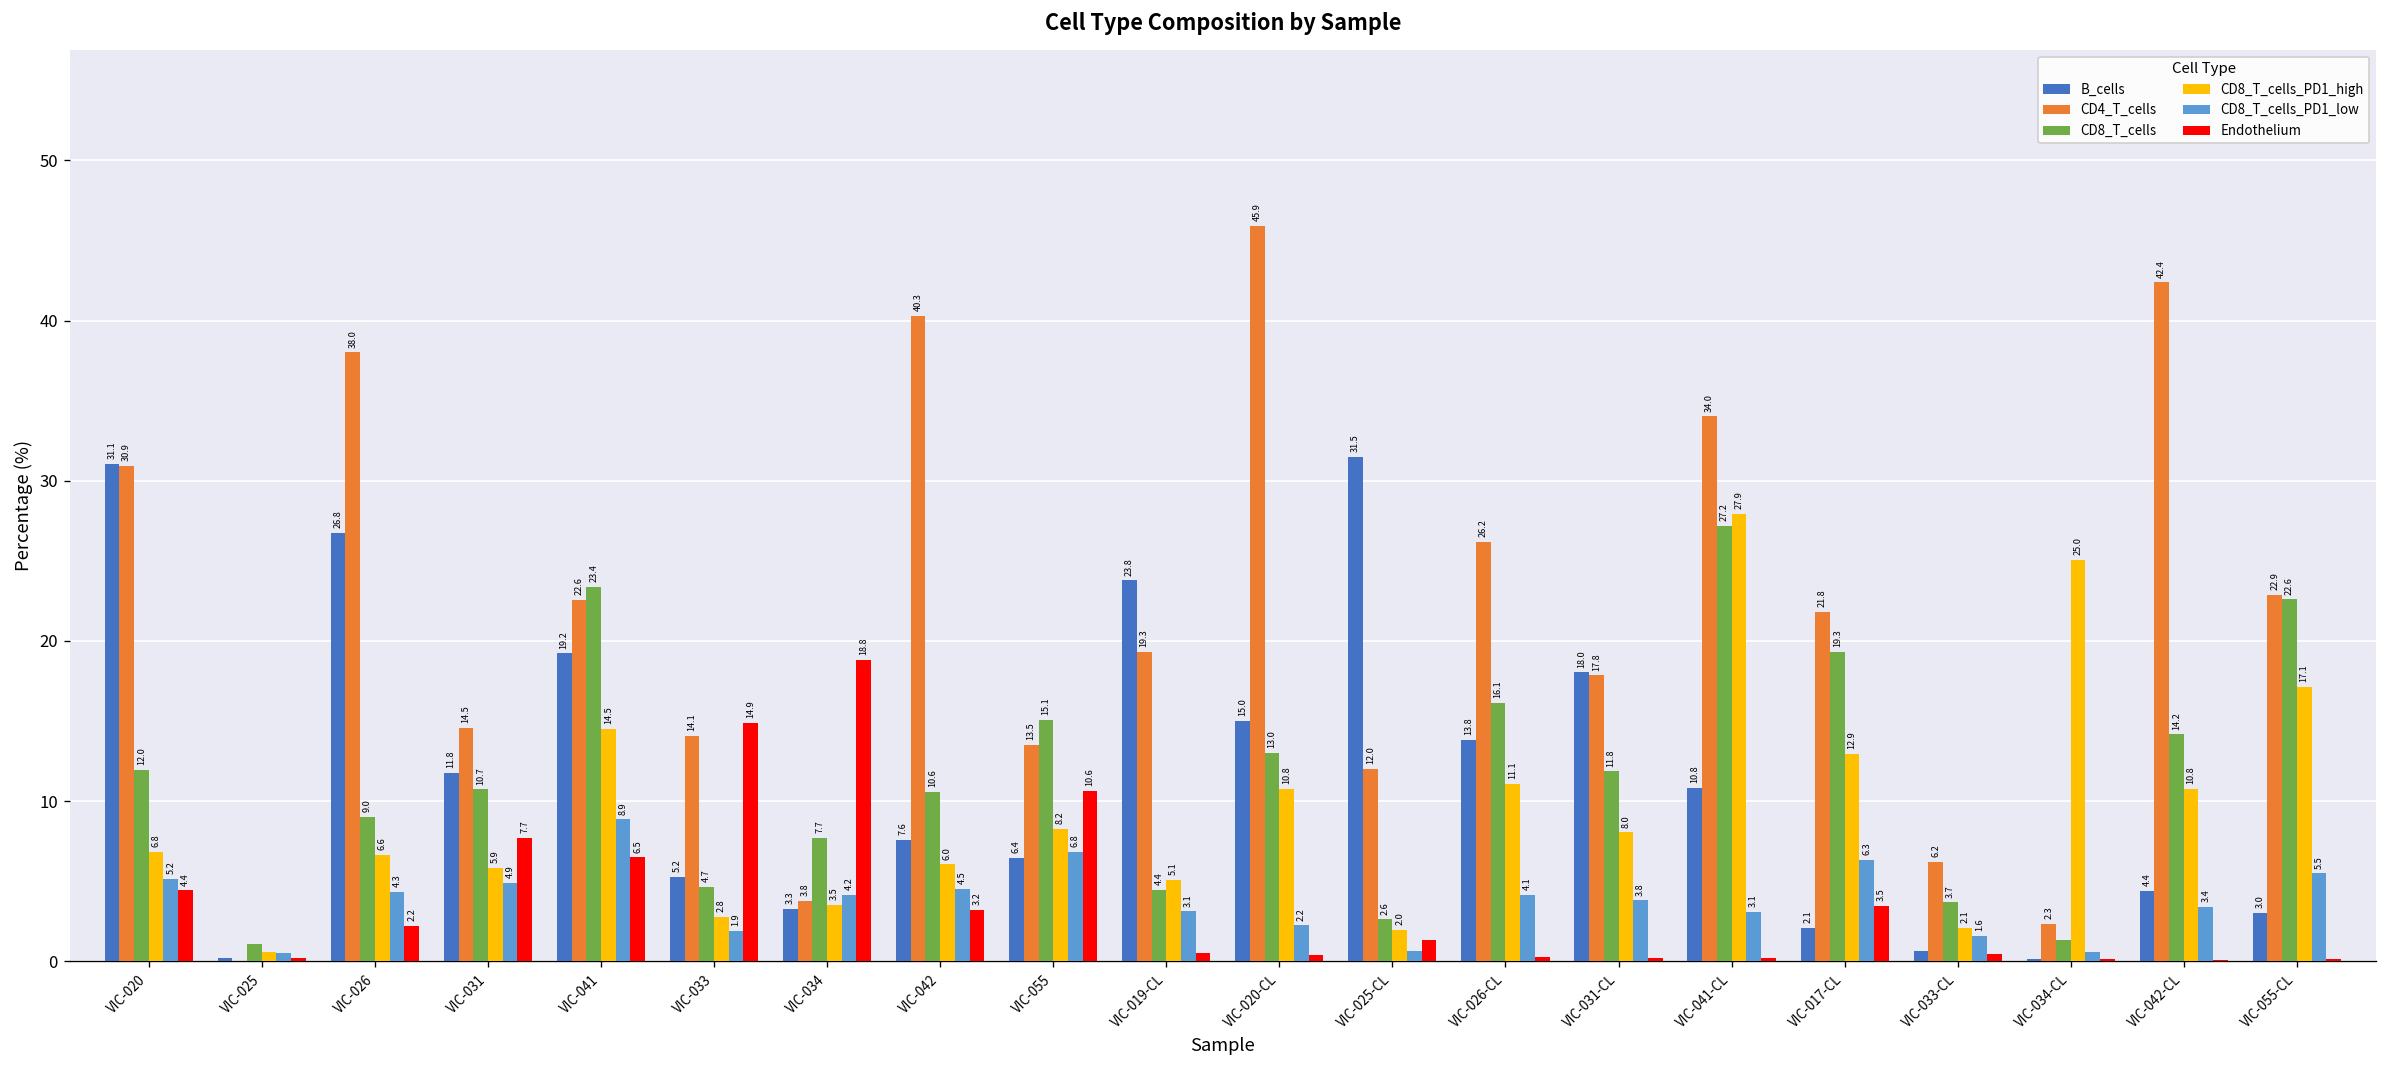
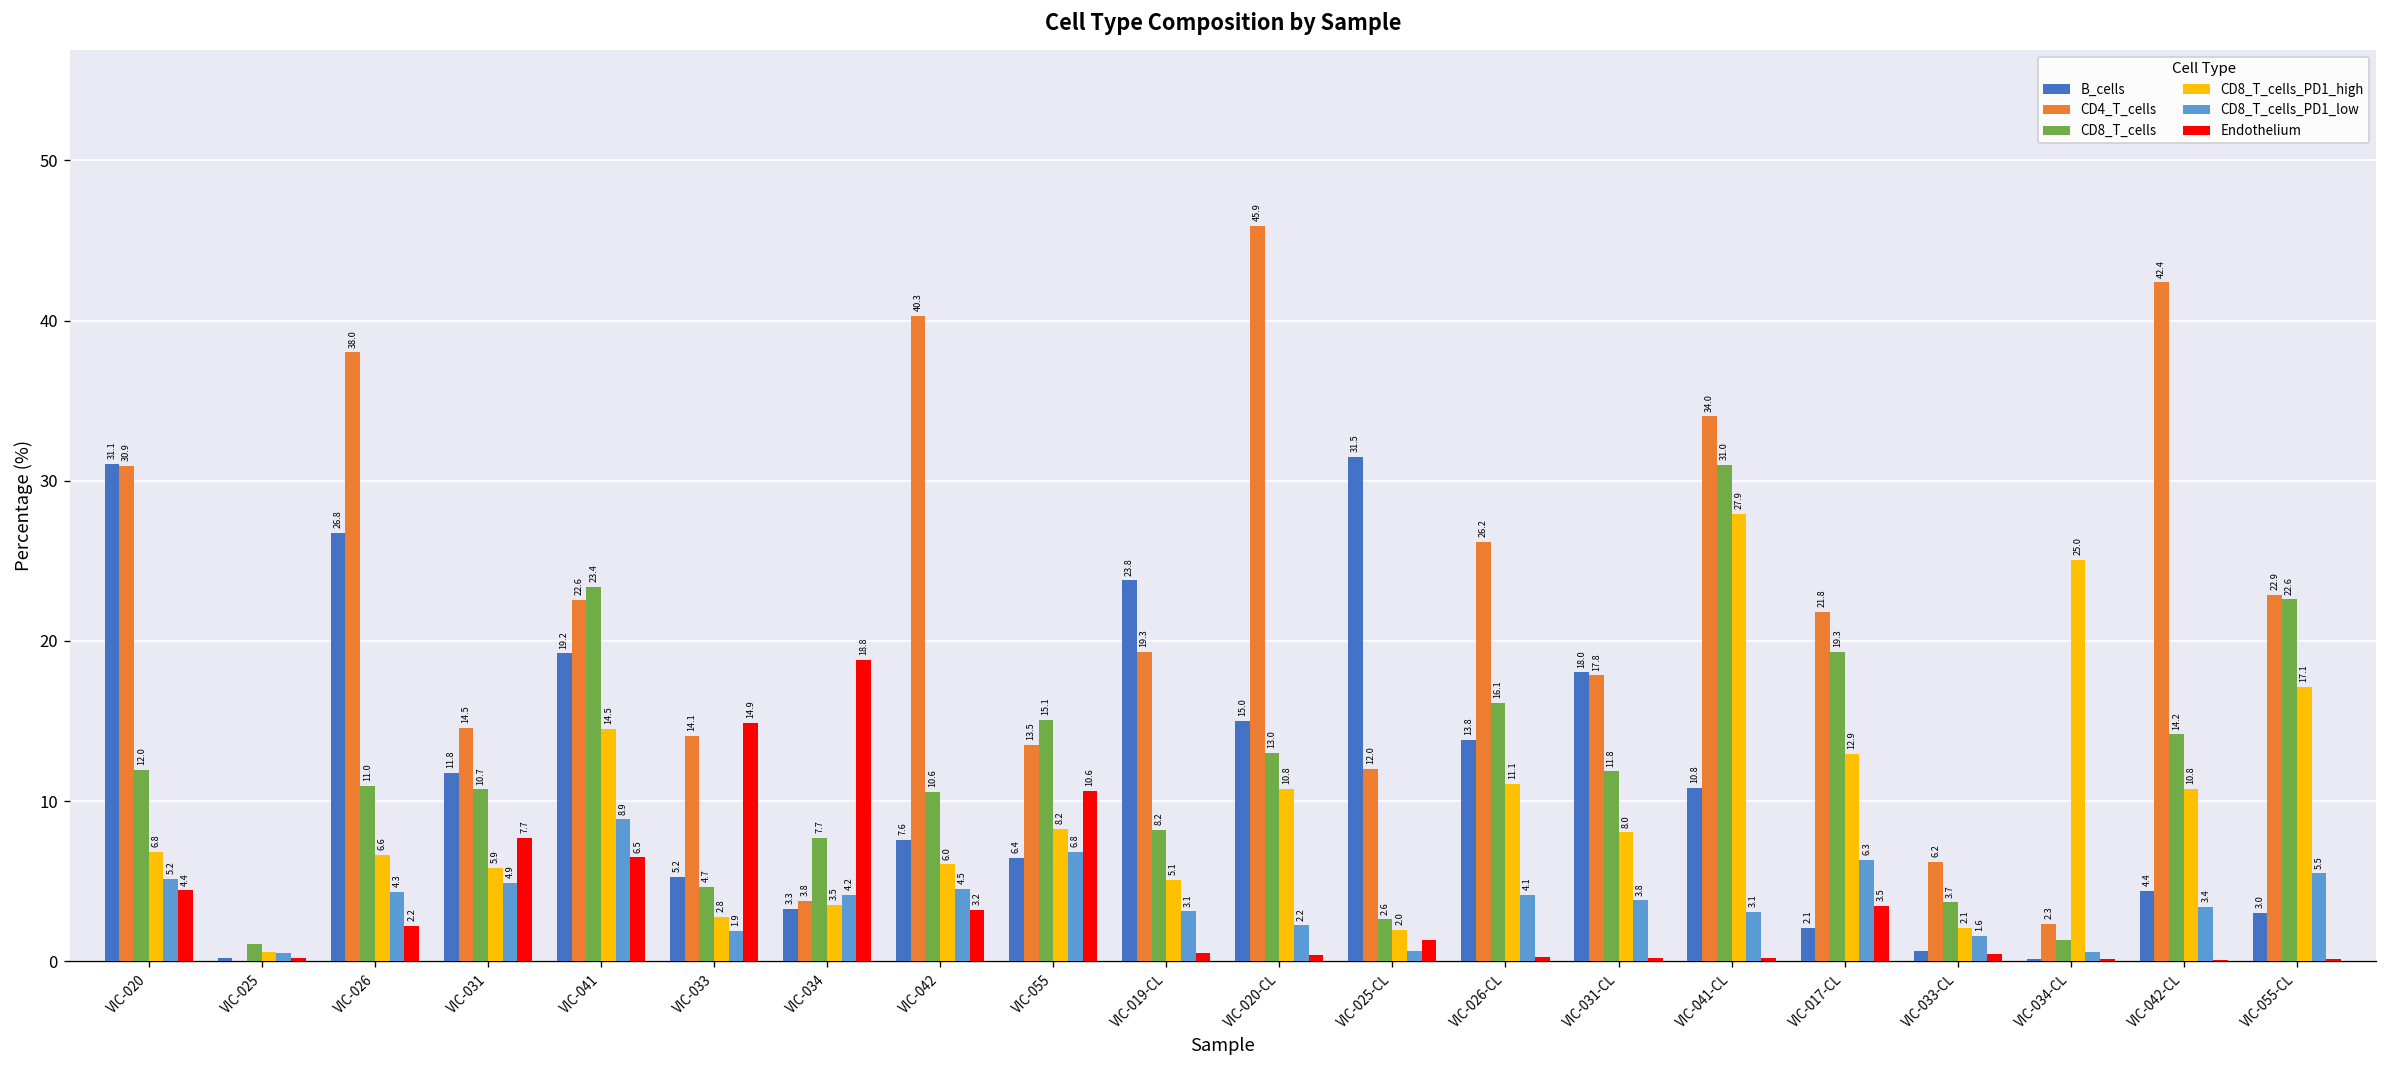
CD8_T_cells, VIC-026: 9.0 -> 11.0
CD8_T_cells, VIC-019-CL: 4.4 -> 8.2
CD8_T_cells, VIC-041-CL: 27.2 -> 31.0
